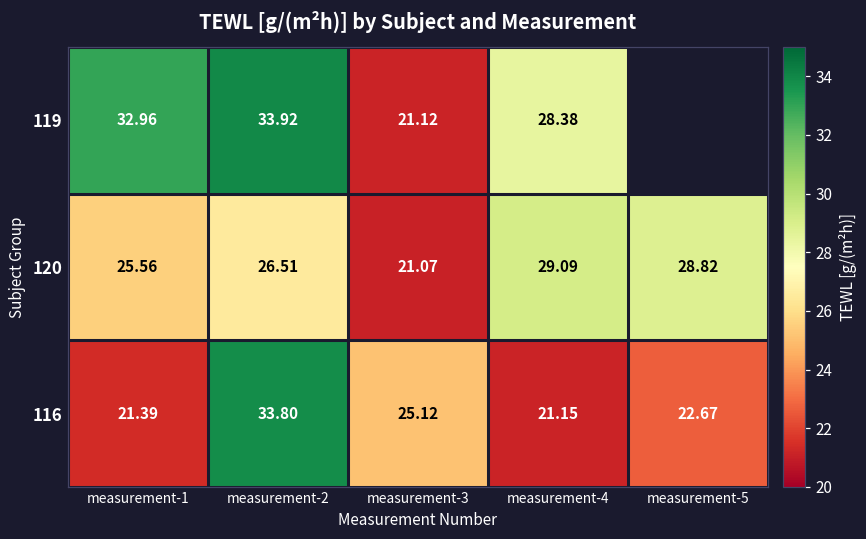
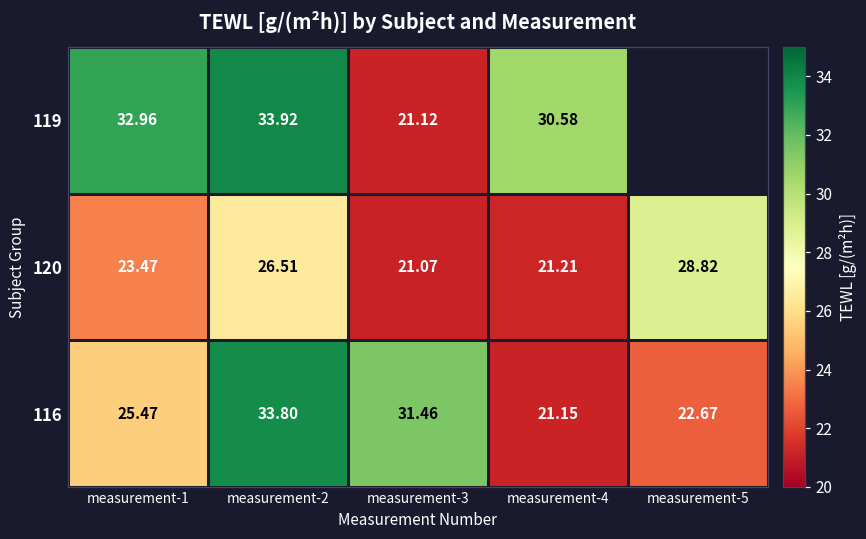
119, measurement-4: 28.38 -> 30.58
120, measurement-1: 25.56 -> 23.47
120, measurement-4: 29.09 -> 21.21
116, measurement-1: 21.39 -> 25.47
116, measurement-3: 25.12 -> 31.46
